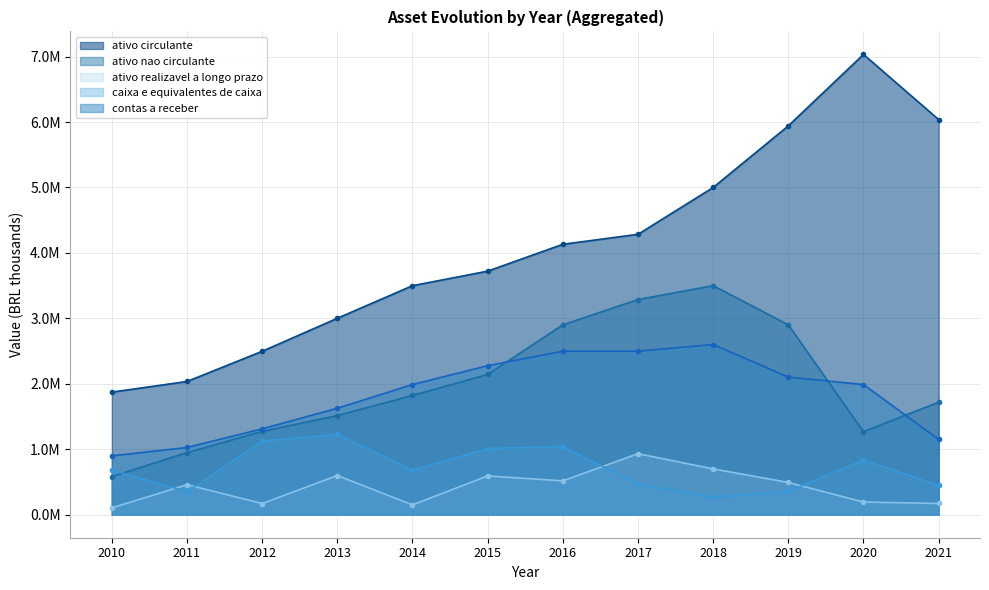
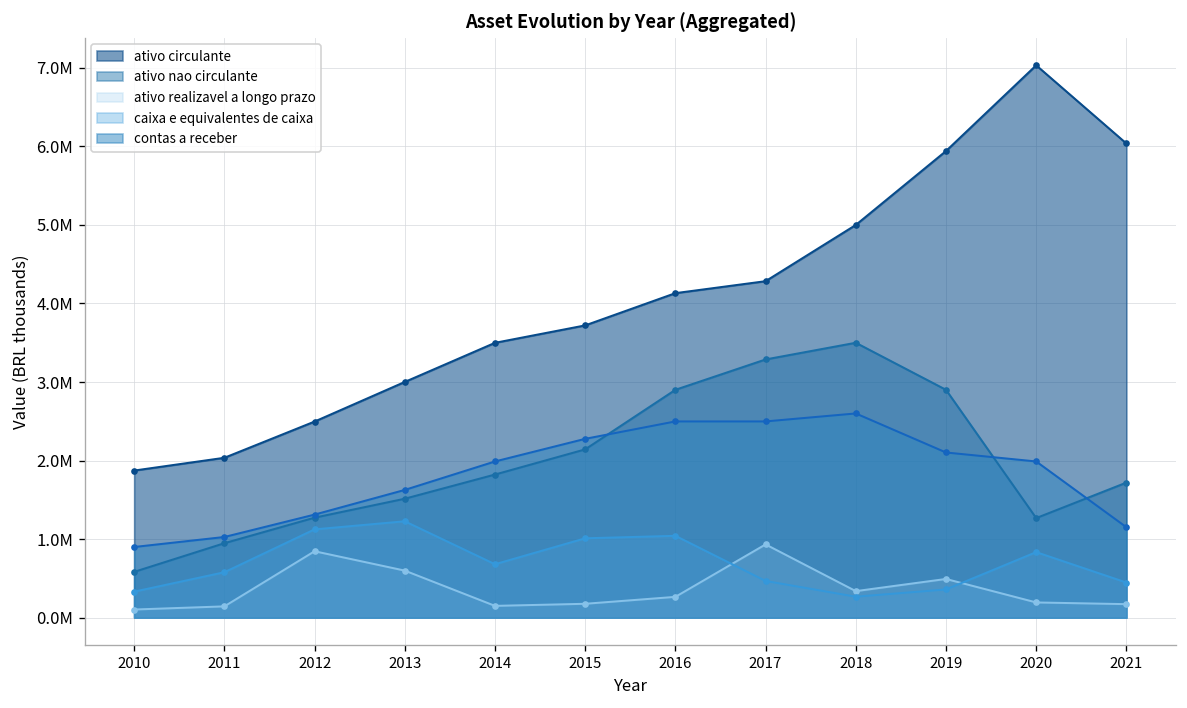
caixa e equivalentes de caixa, 2010: 700000 -> 300000
ativo realizavel a longo prazo, 2011: 500000 -> 100000
caixa e equivalentes de caixa, 2011: 400000 -> 600000
ativo realizavel a longo prazo, 2012: 200000 -> 800000
ativo realizavel a longo prazo, 2015: 600000 -> 200000
ativo realizavel a longo prazo, 2016: 500000 -> 300000
ativo realizavel a longo prazo, 2018: 700000 -> 300000
